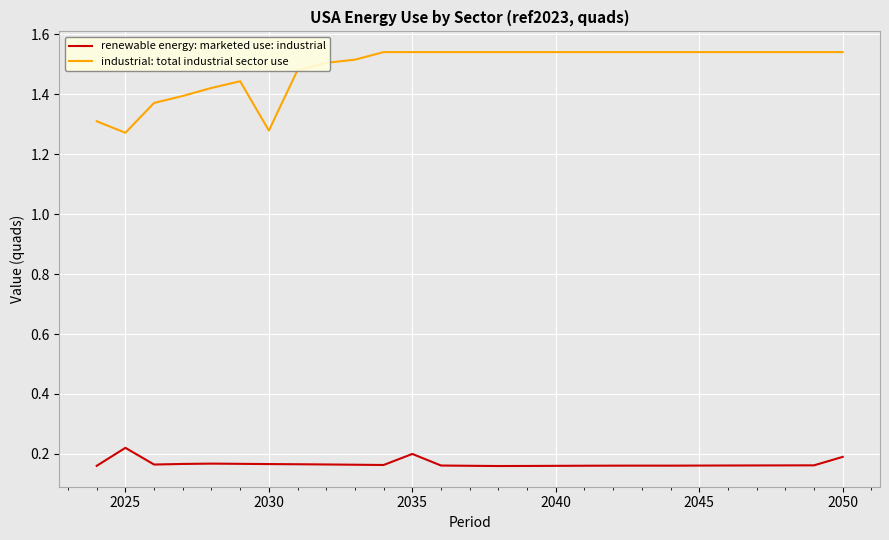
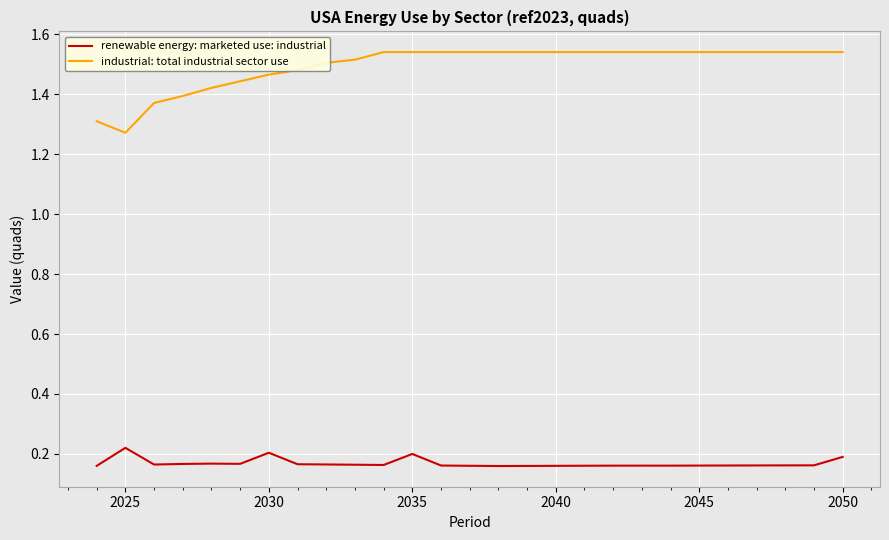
renewable energy: marketed use: industrial, 2030: 0.17 -> 0.20
industrial: total industrial sector use, 2030: 1.28 -> 1.47
